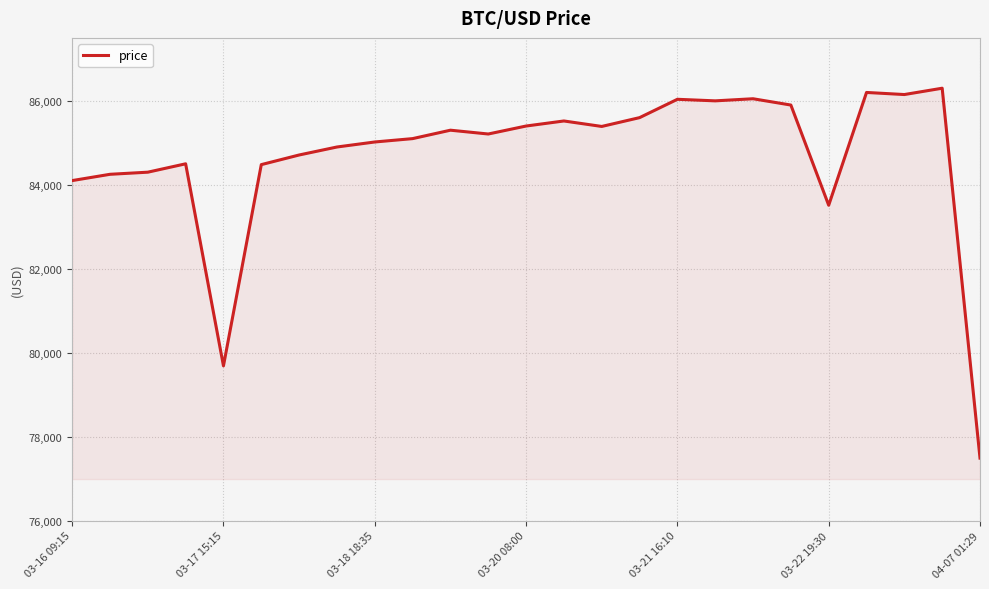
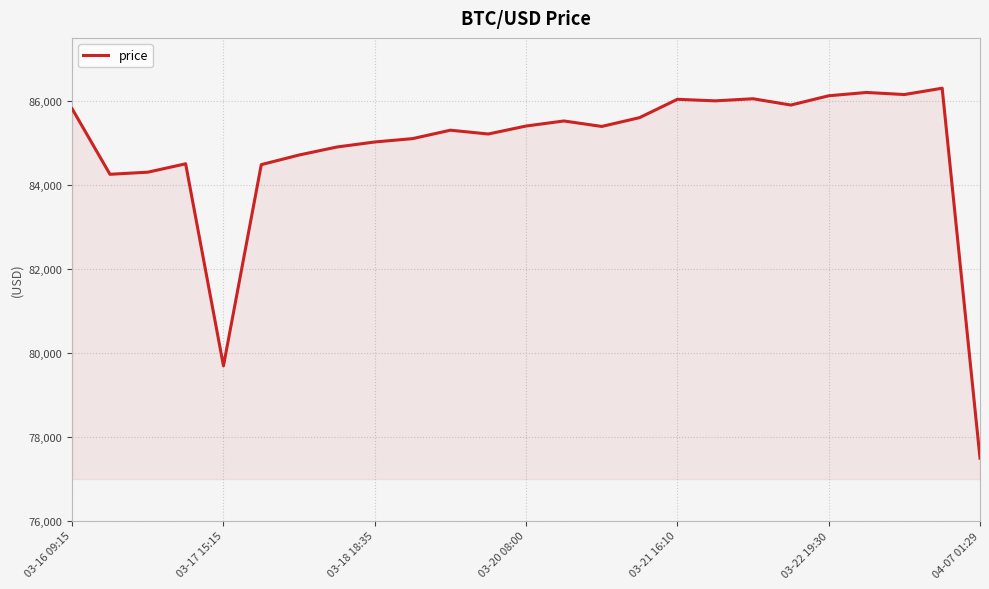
03-16 09:15: 84,100 -> 85,800
03-22 19:30: 83,500 -> 86,100
